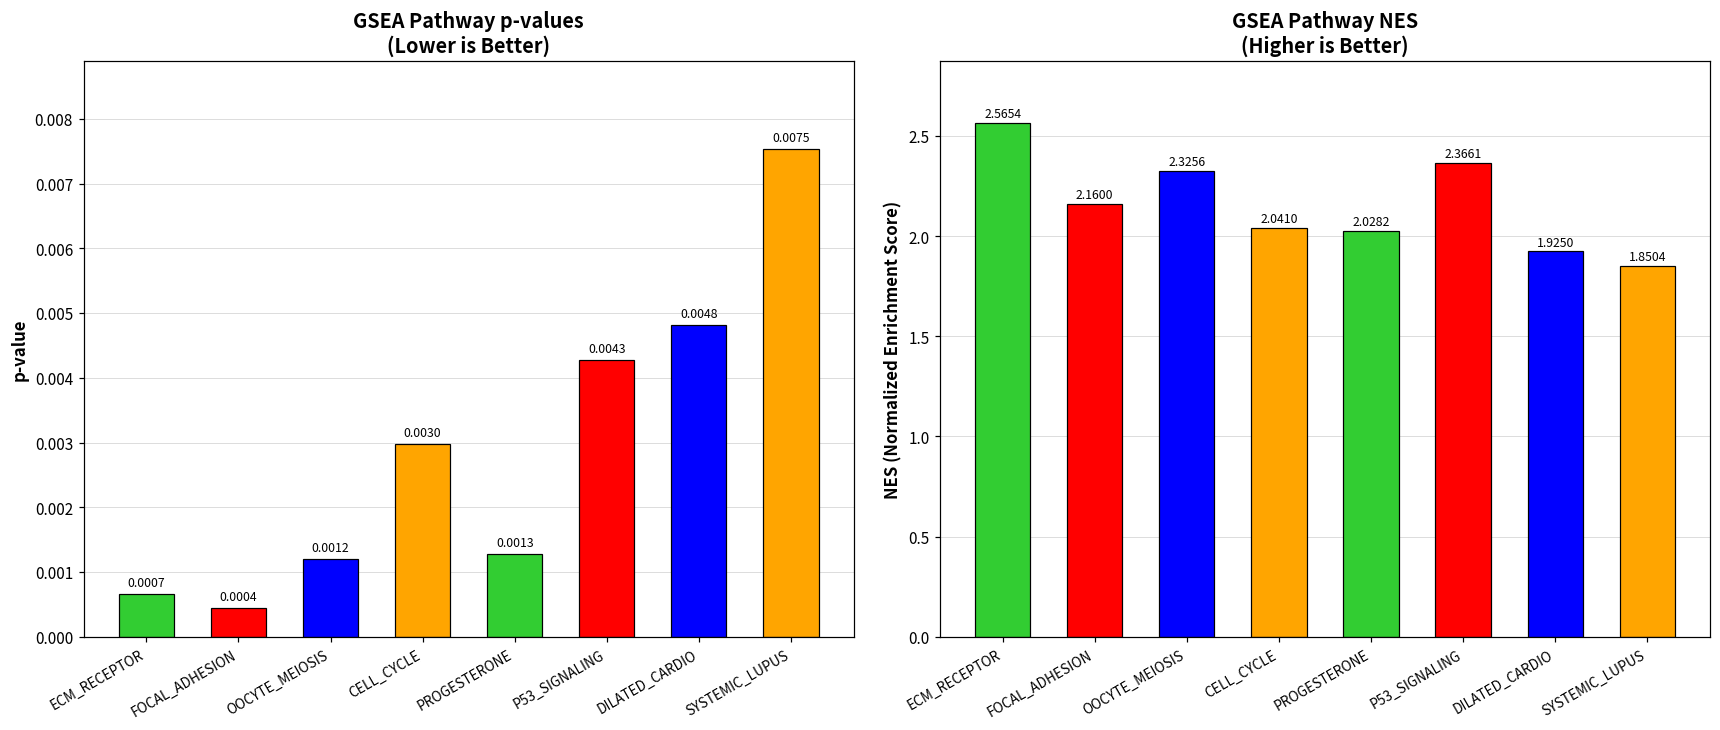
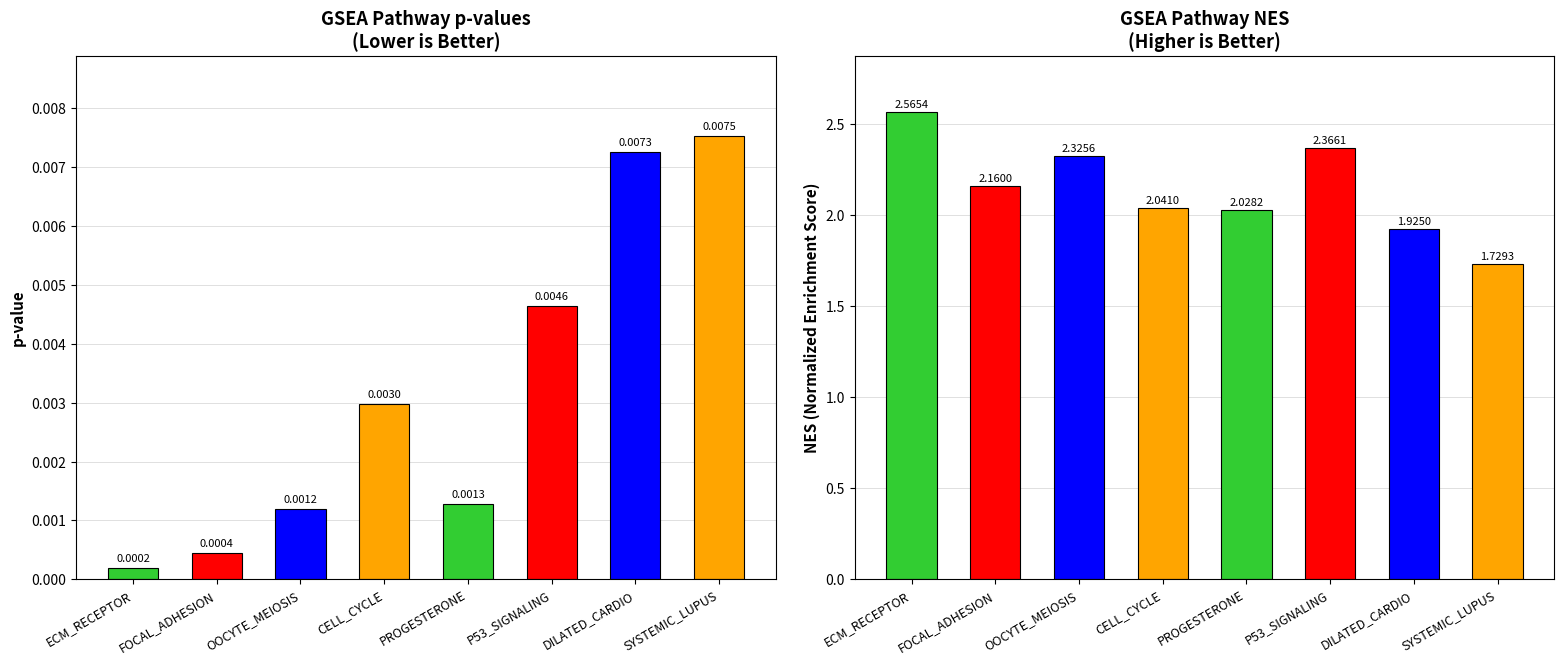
GSEA Pathway p-values (Lower is Better), ECM_RECEPTOR: 0.0007 -> 0.0002
GSEA Pathway p-values (Lower is Better), P53_SIGNALING: 0.0043 -> 0.0046
GSEA Pathway p-values (Lower is Better), DILATED_CARDIO: 0.0048 -> 0.0073
GSEA Pathway NES (Higher is Better), SYSTEMIC_LUPUS: 1.8504 -> 1.7293
